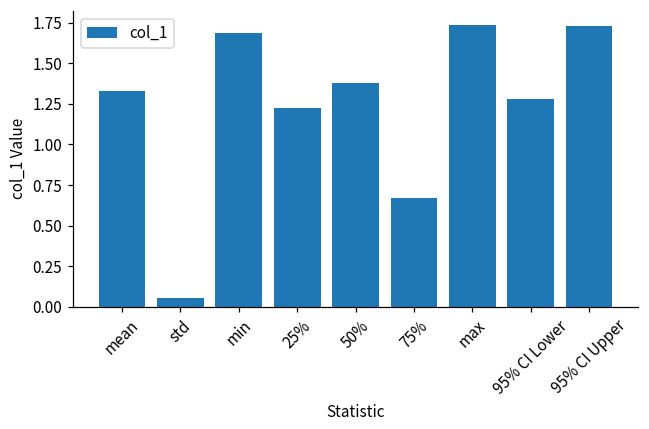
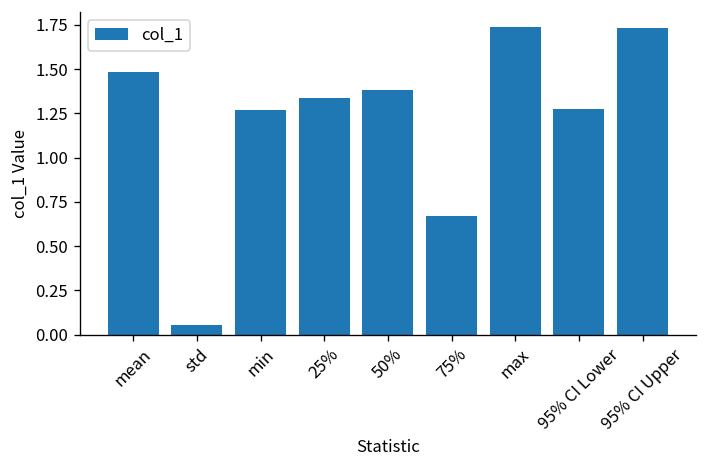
mean: 1.33 -> 1.48
min: 1.69 -> 1.27
25%: 1.22 -> 1.34
